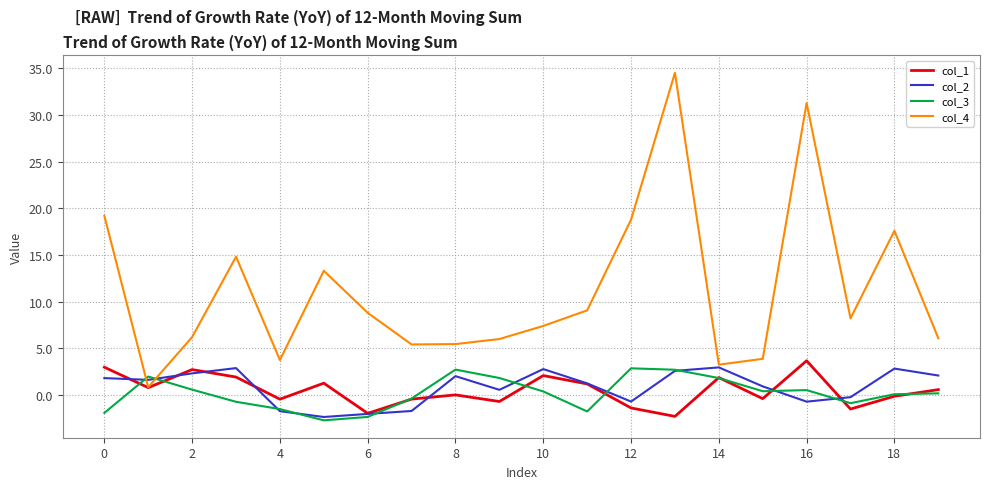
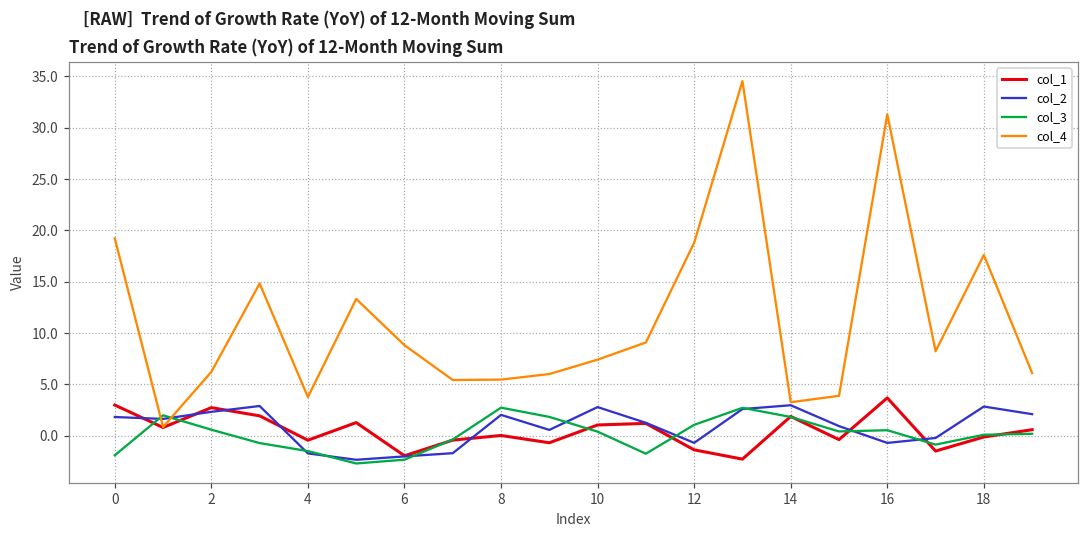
col_1, 10: 2 -> 1
col_3, 12: 3 -> 1
